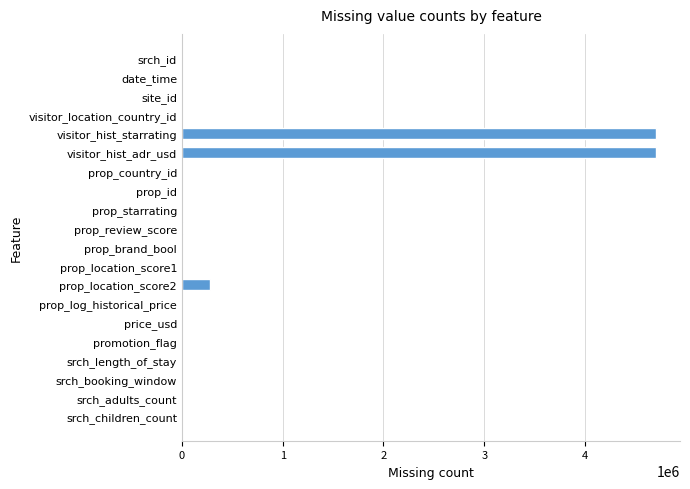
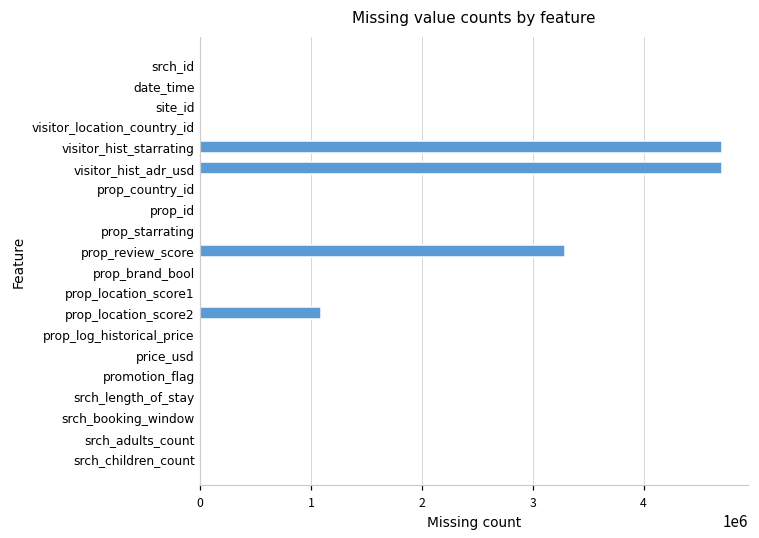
prop_review_score: 10000 -> 3290000
prop_location_score2: 280000 -> 1090000
